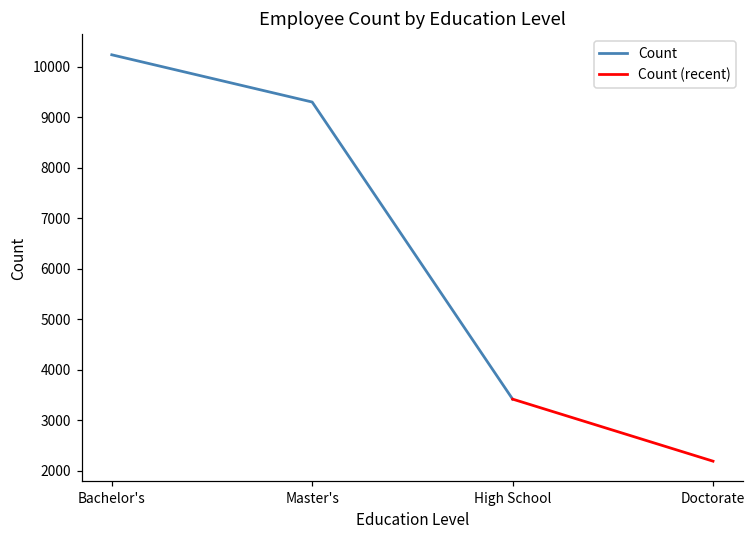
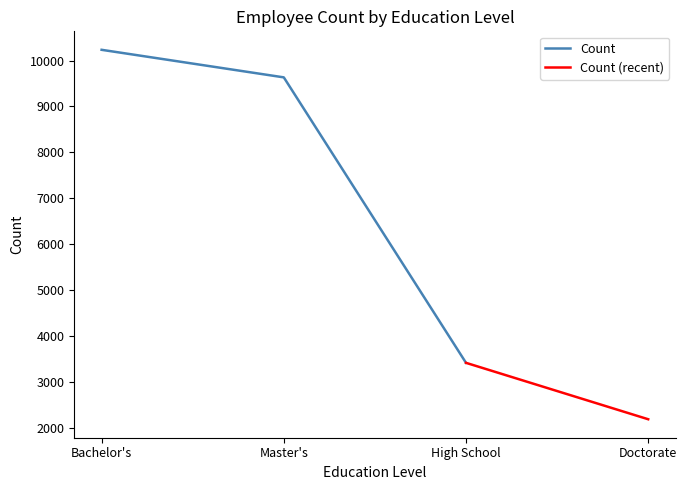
Count, Master's: 9300 -> 9600
